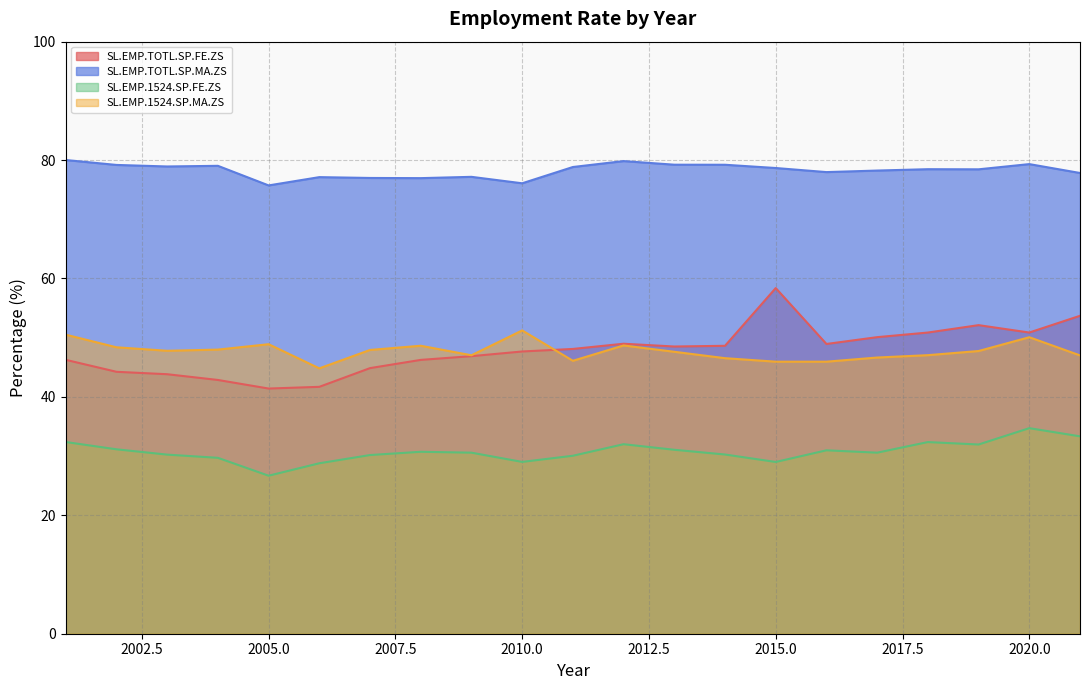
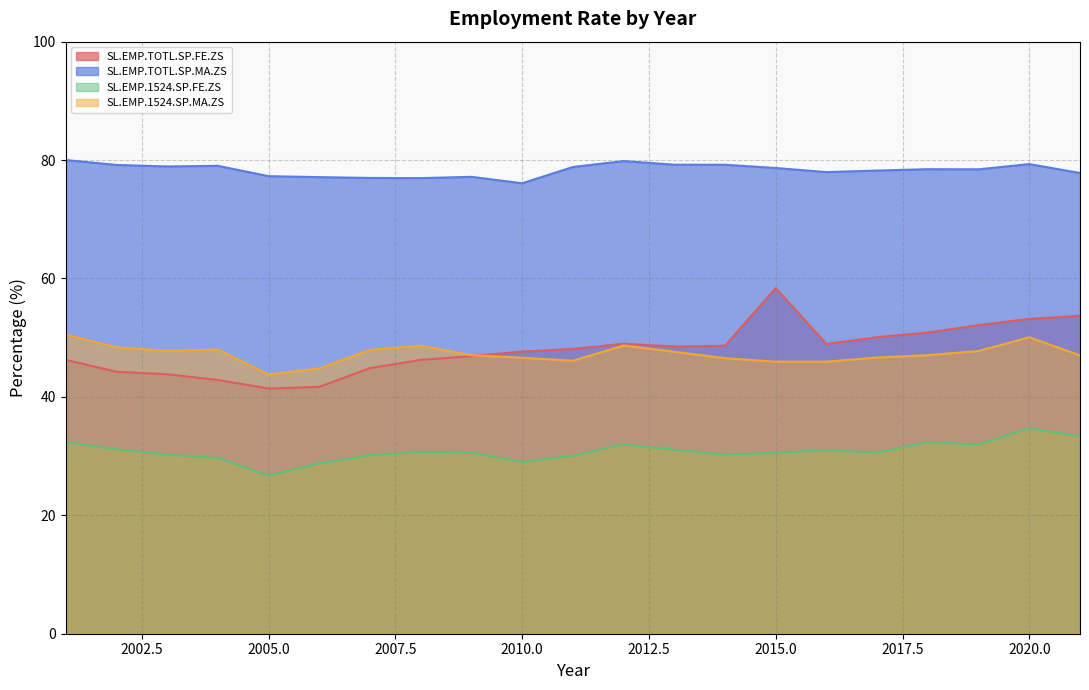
SL.EMP.TOTL.SP.MA.ZS, 2005.0: 76 -> 77
SL.EMP.1524.SP.MA.ZS, 2005.0: 49 -> 44
SL.EMP.1524.SP.MA.ZS, 2010.0: 51 -> 47
SL.EMP.1524.SP.FE.ZS, 2015.0: 29 -> 31
SL.EMP.TOTL.SP.FE.ZS, 2020.0: 51 -> 53
